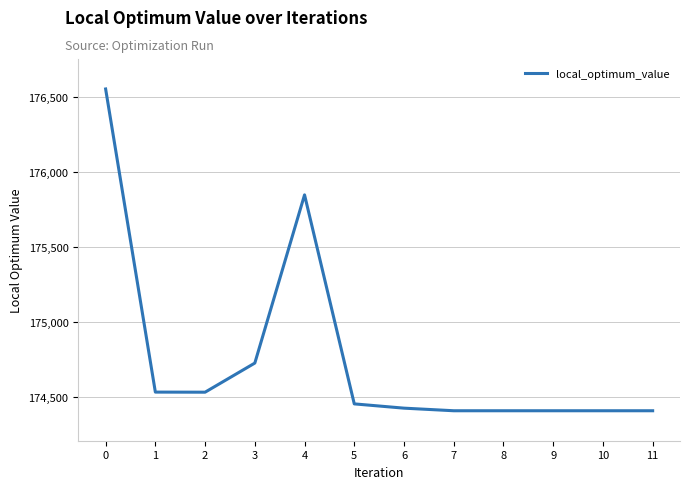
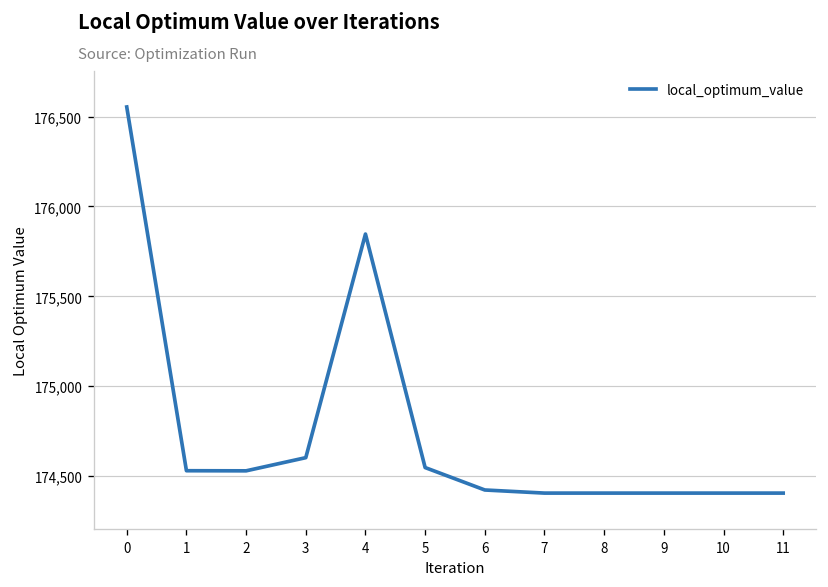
3: 174,720 -> 174,600
5: 174,450 -> 174,550
